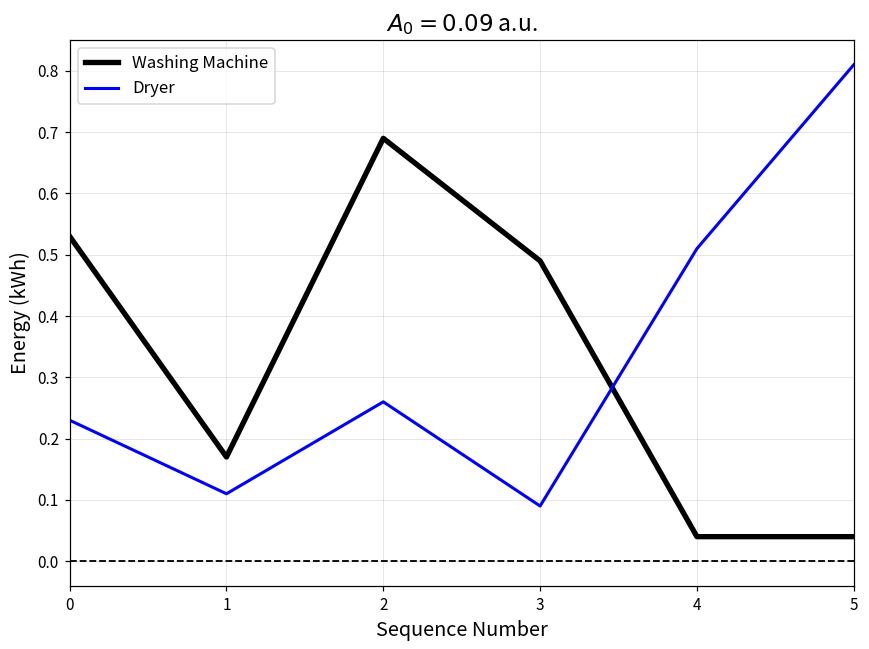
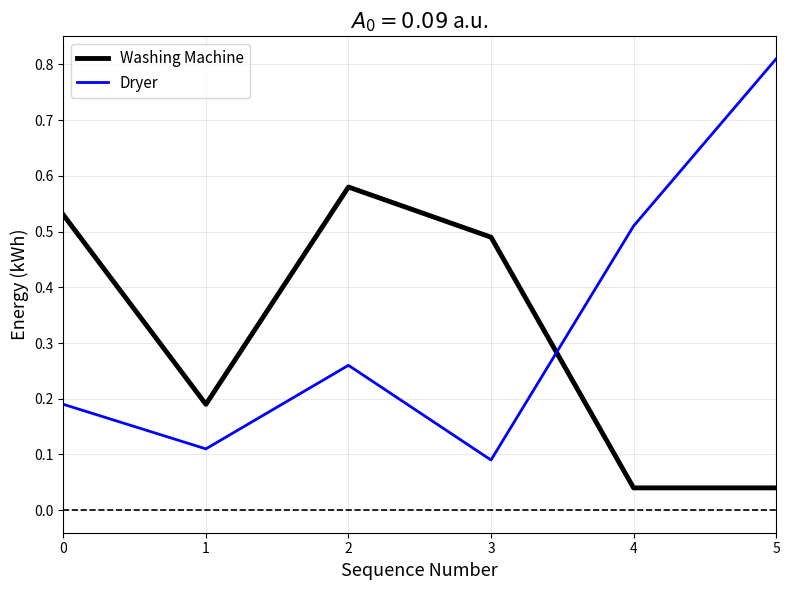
Dryer, 0: 0.23 -> 0.19
Washing Machine, 1: 0.17 -> 0.19
Washing Machine, 2: 0.69 -> 0.58
